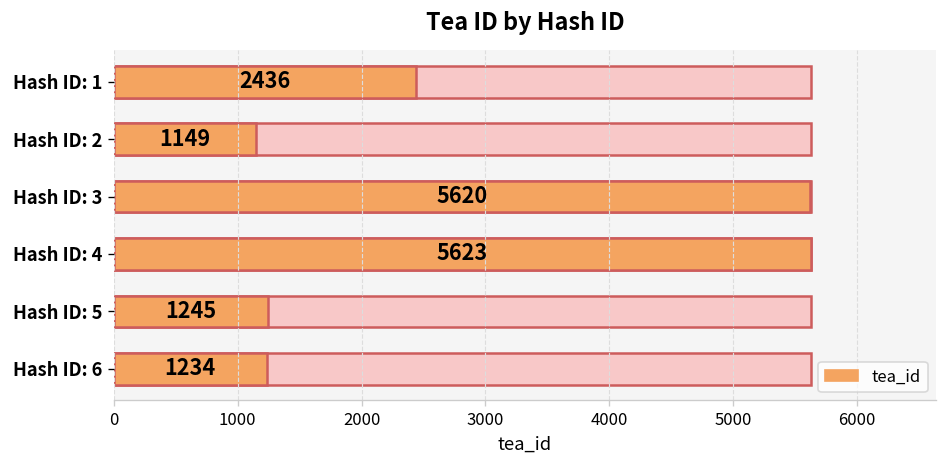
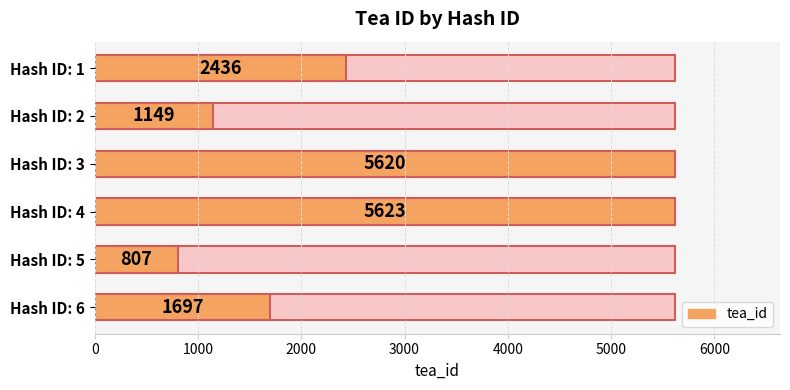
tea_id, Hash ID: 5: 1245 -> 807
tea_id, Hash ID: 6: 1234 -> 1697
